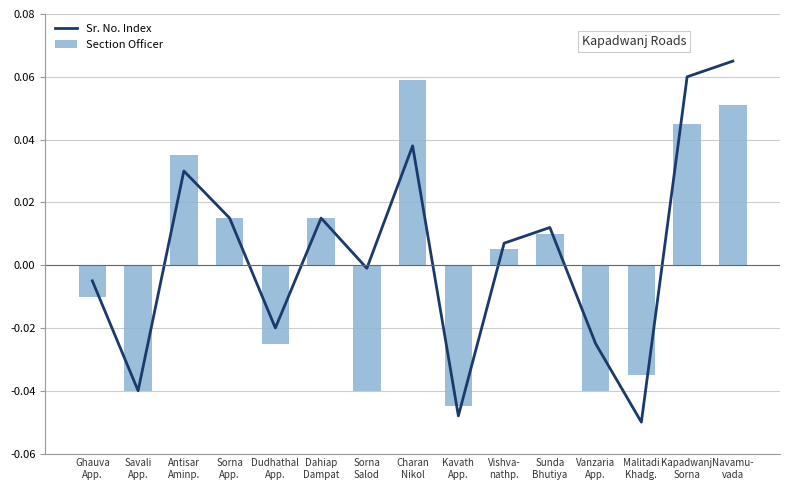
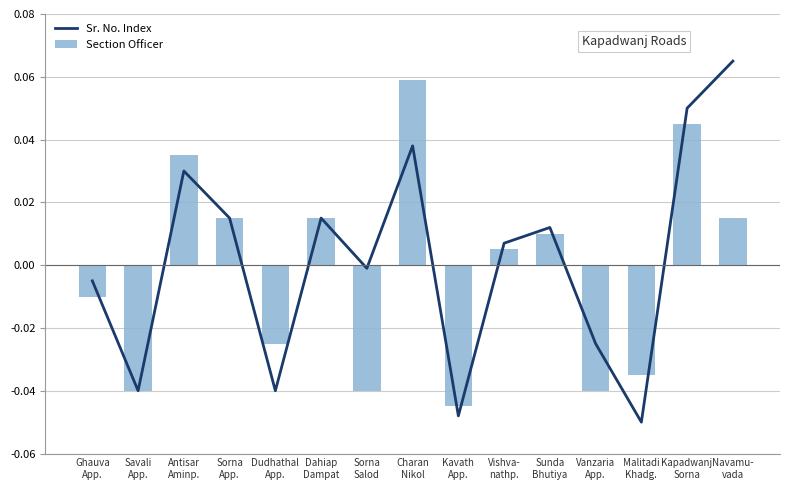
Sr. No. Index, Dudhathal App.: -0.02 -> -0.04
Sr. No. Index, Kapadwanj Sorna: 0.06 -> 0.05
Section Officer, Navamu- vada: 0.051 -> 0.015
